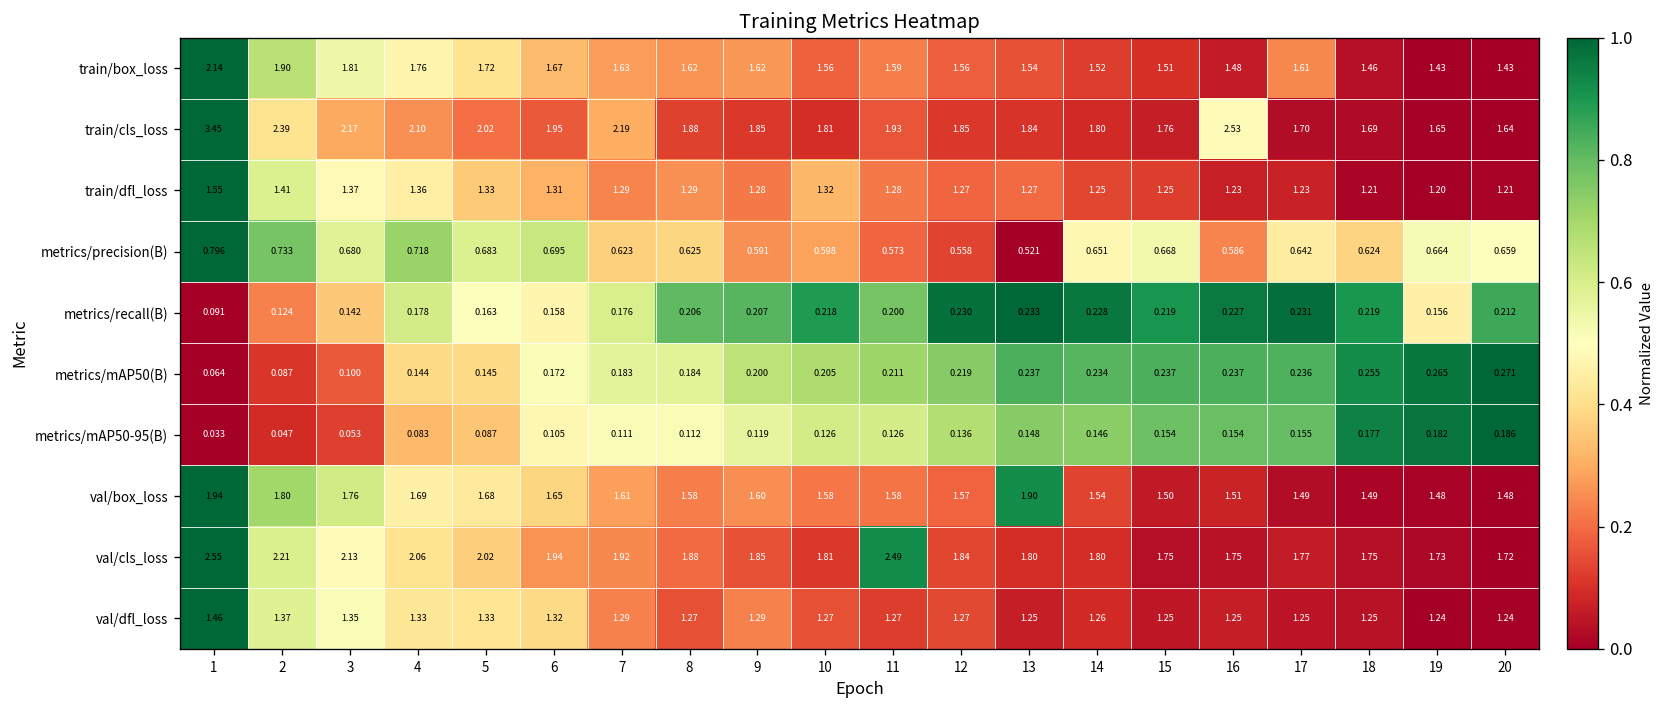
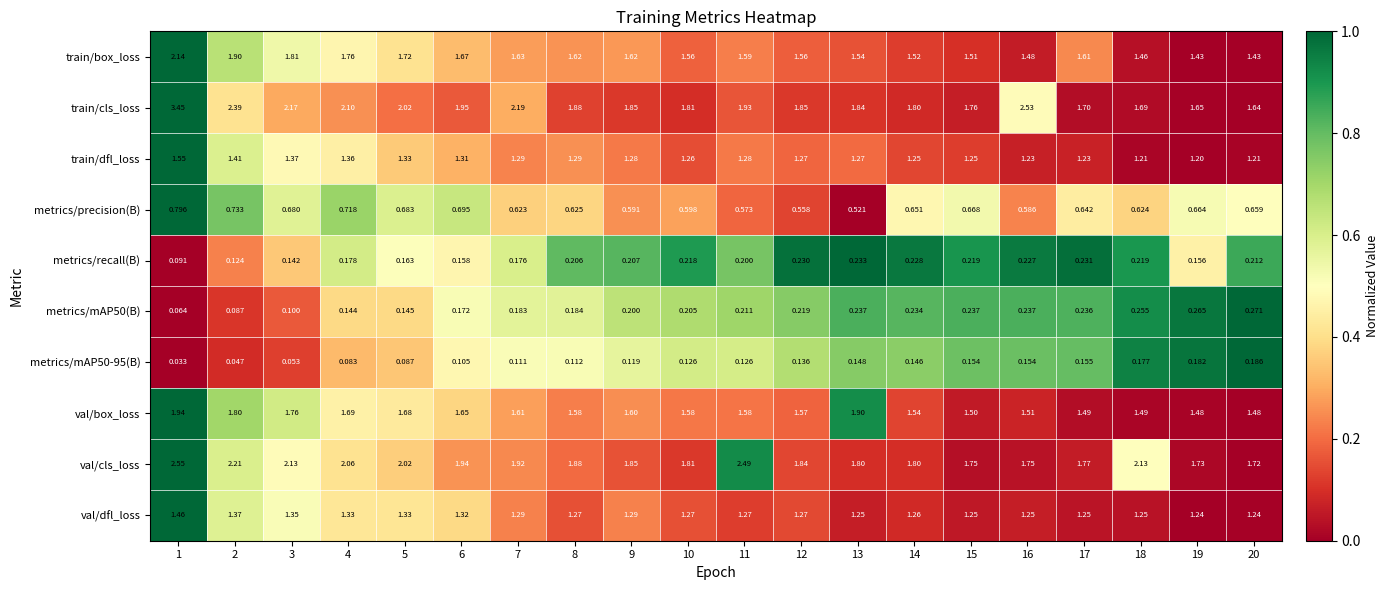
train/dfl_loss, 10: 1.32 -> 1.26
val/cls_loss, 18: 1.75 -> 2.13
